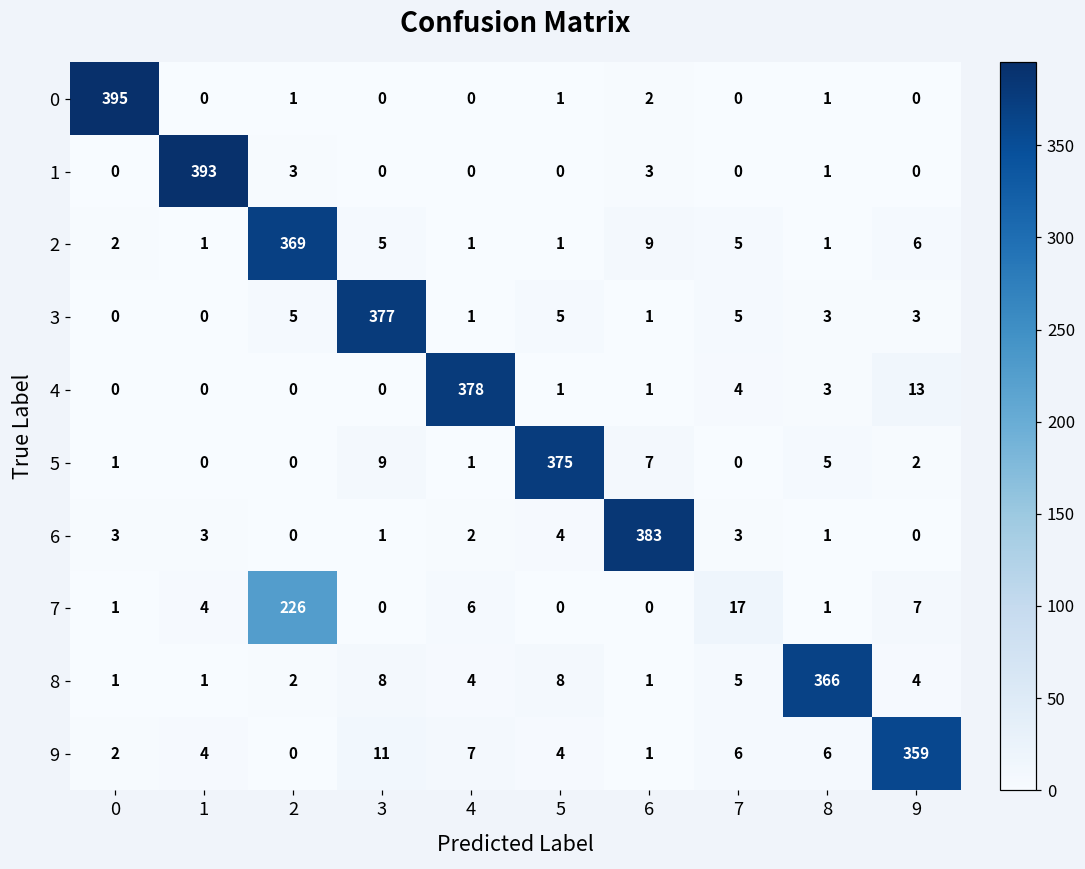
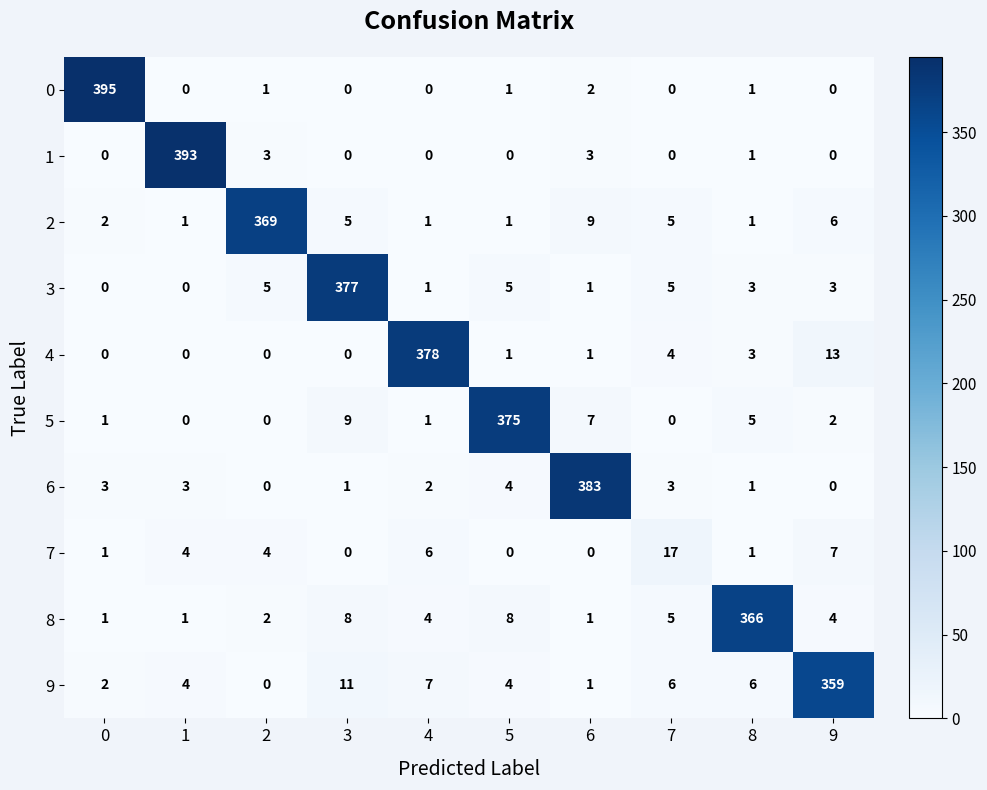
7, 2: 226 -> 4
